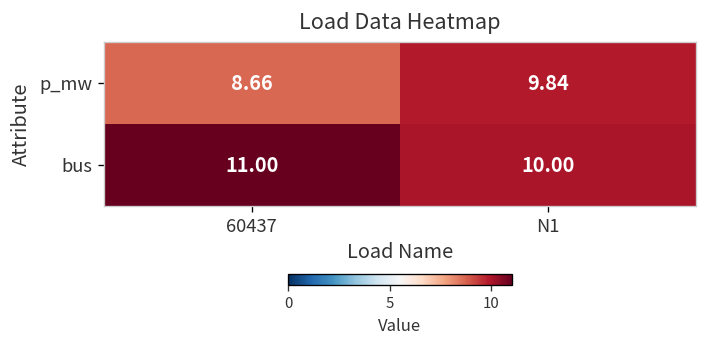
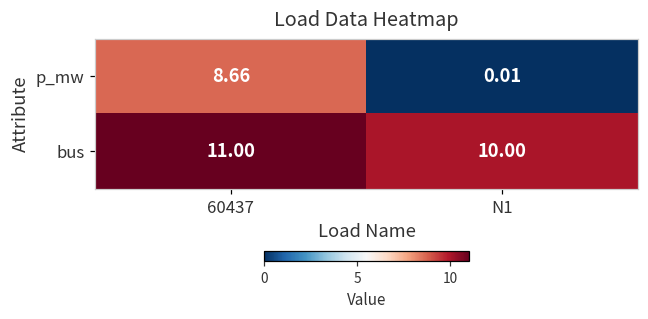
p_mw, N1: 9.84 -> 0.01
